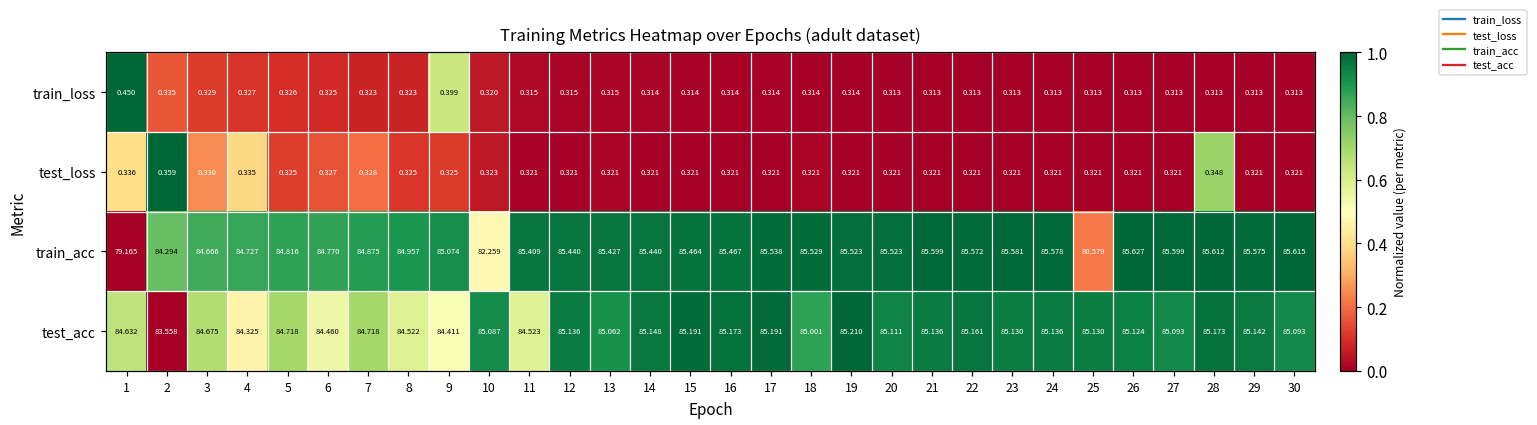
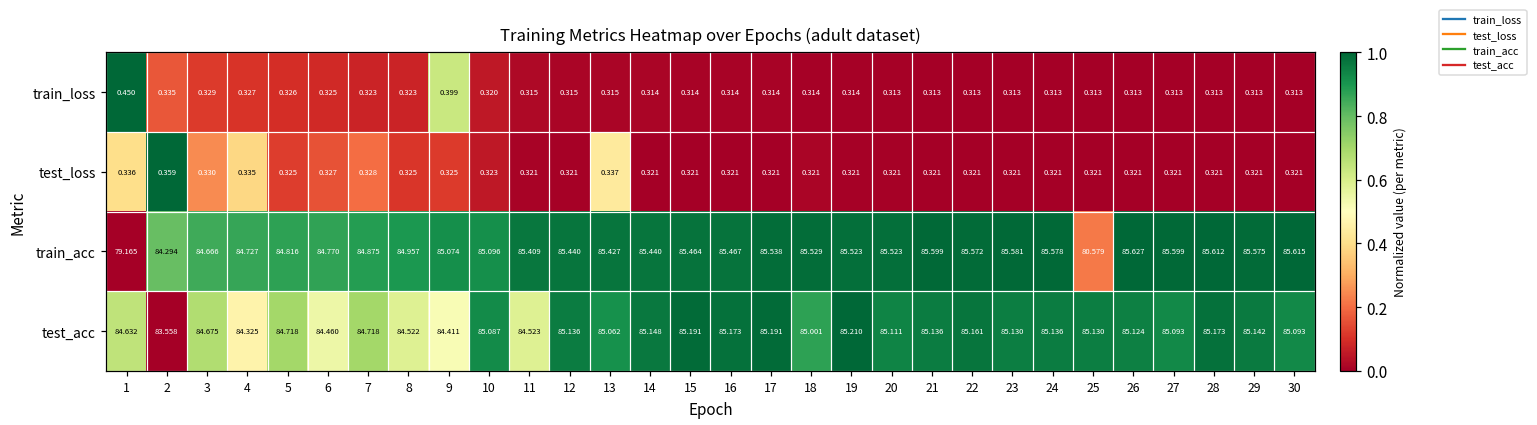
test_loss, 13: 0.321 -> 0.337
test_loss, 28: 0.348 -> 0.321
train_acc, 10: 82.259 -> 85.096
